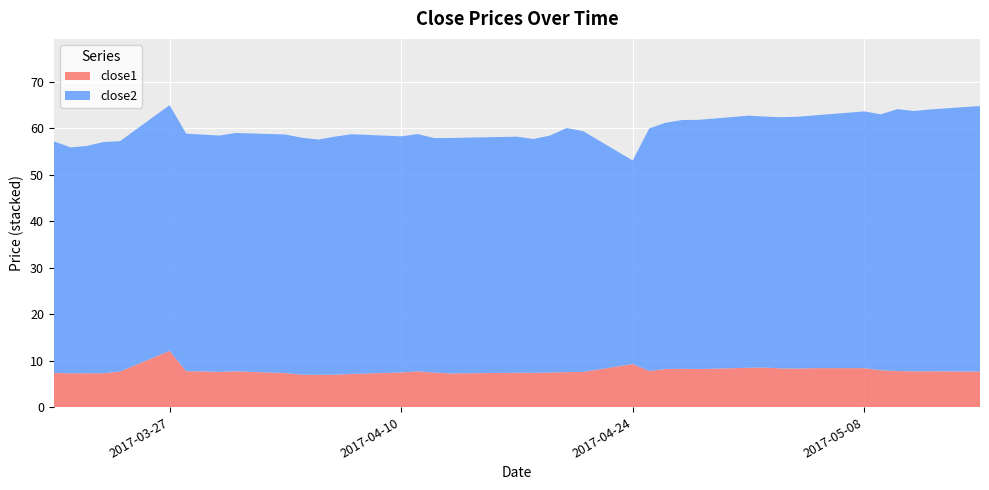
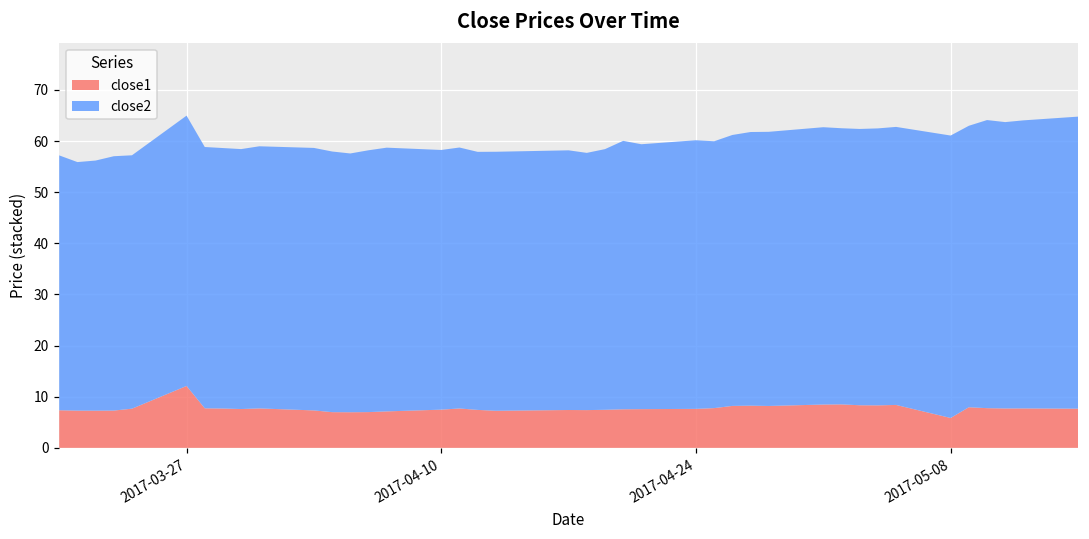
close1, 2017-04-24: 9 -> 8
close2, 2017-04-24: 44 -> 53
close1, 2017-05-08: 8 -> 6
